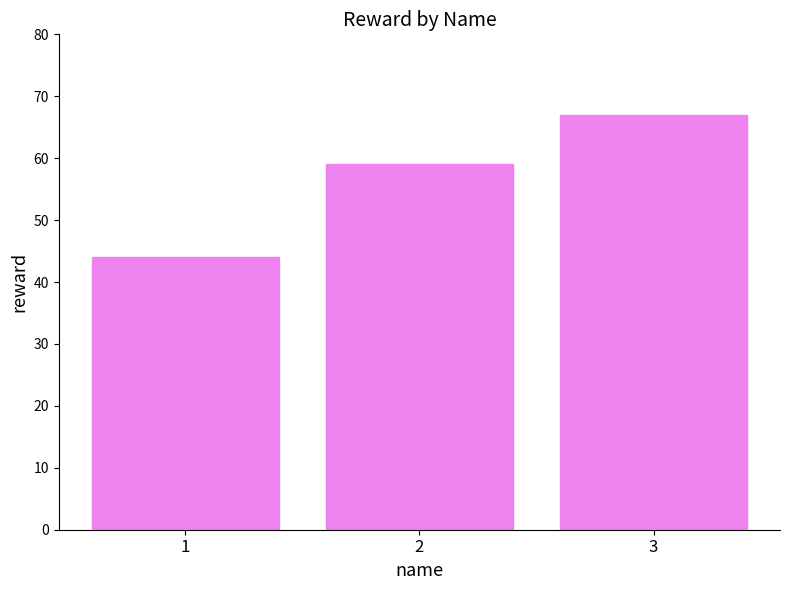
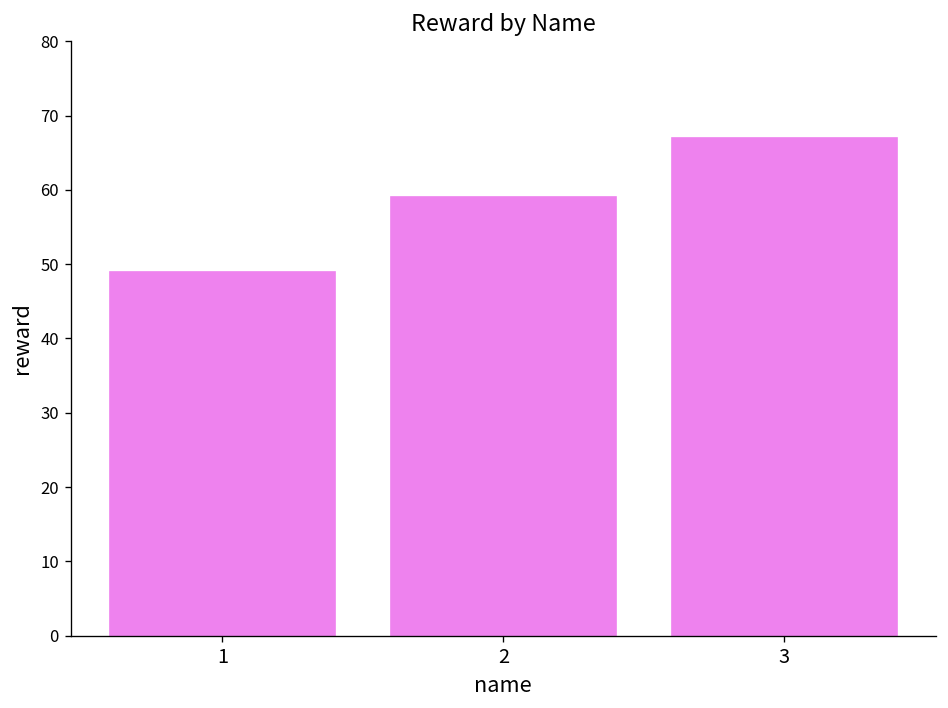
1: 44 -> 49
